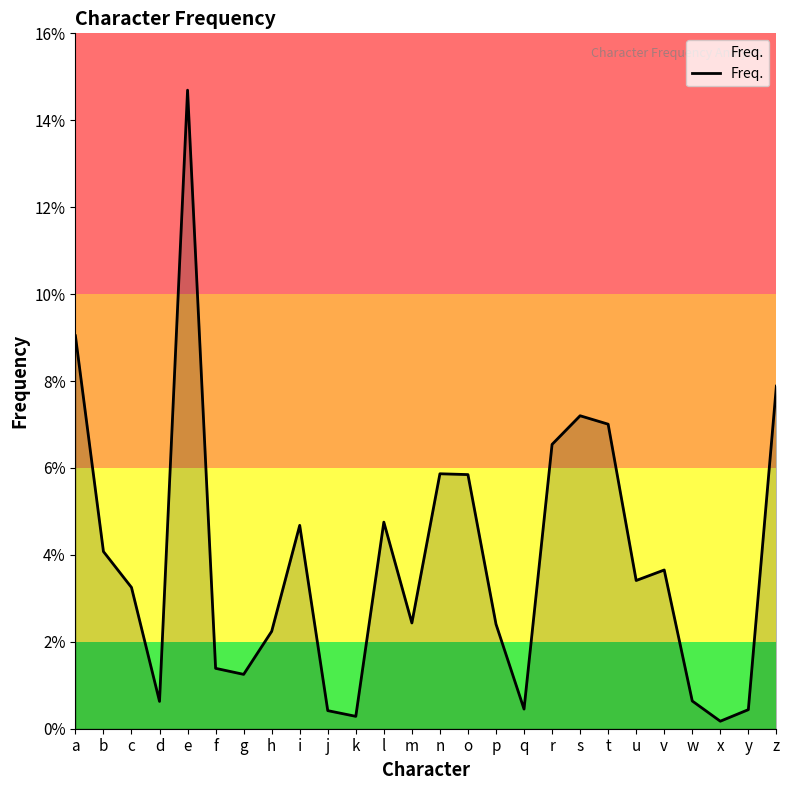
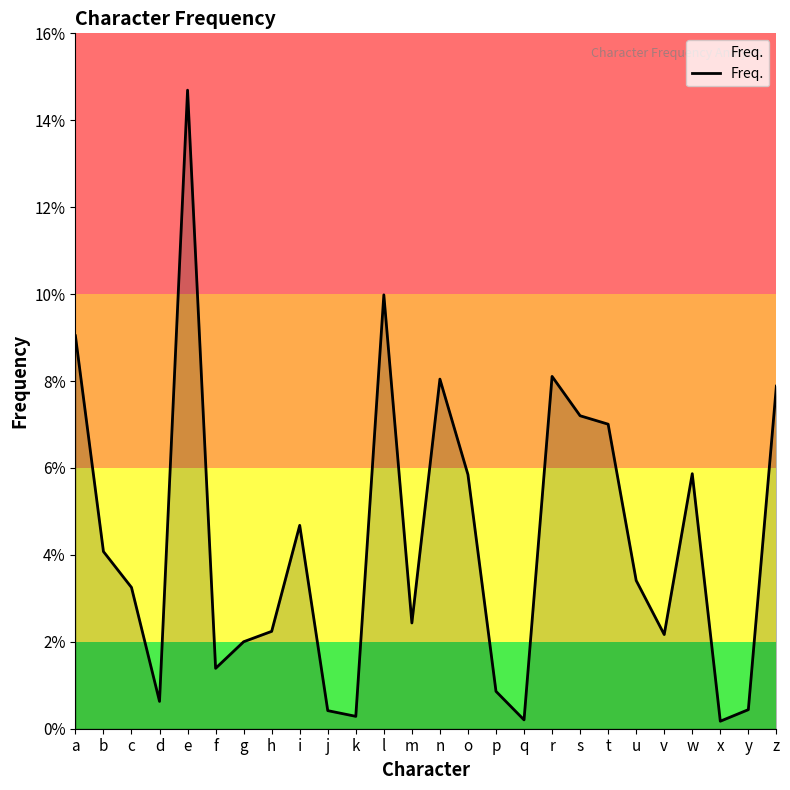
g: 1.3% -> 2.0%
l: 4.8% -> 10.0%
n: 5.9% -> 8.0%
p: 2.4% -> 0.9%
q: 0.5% -> 0.2%
r: 6.5% -> 8.1%
v: 3.7% -> 2.2%
w: 0.6% -> 5.9%
